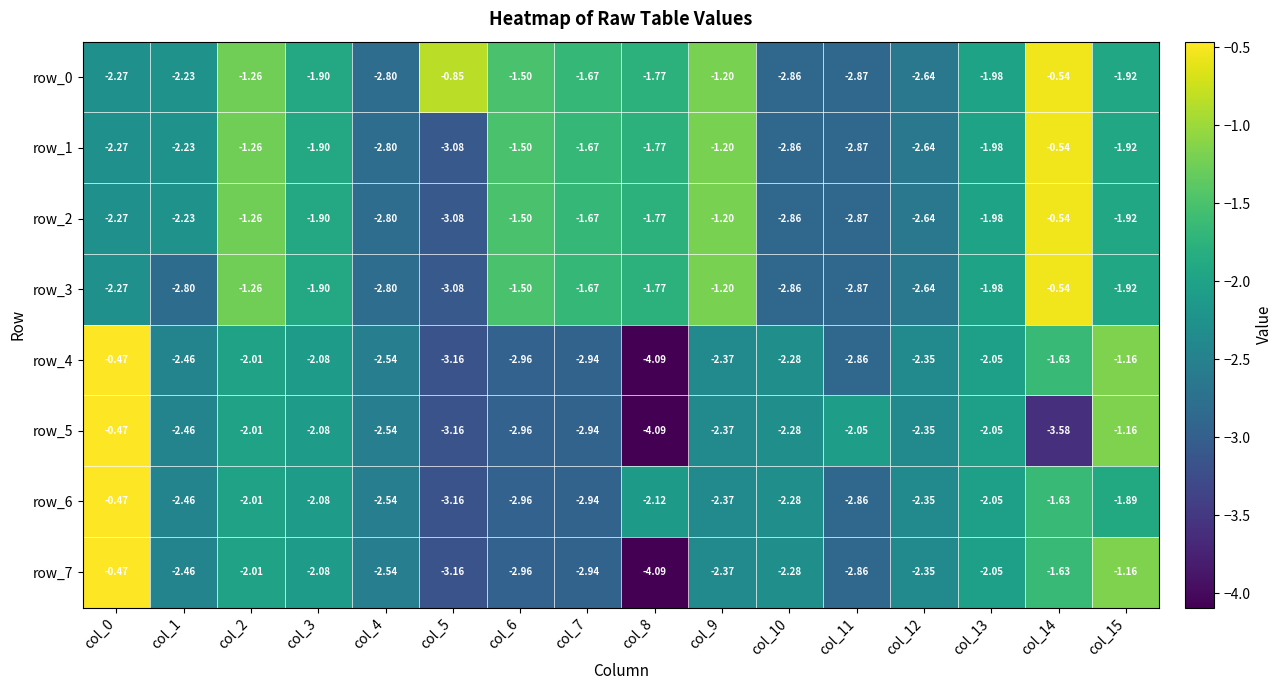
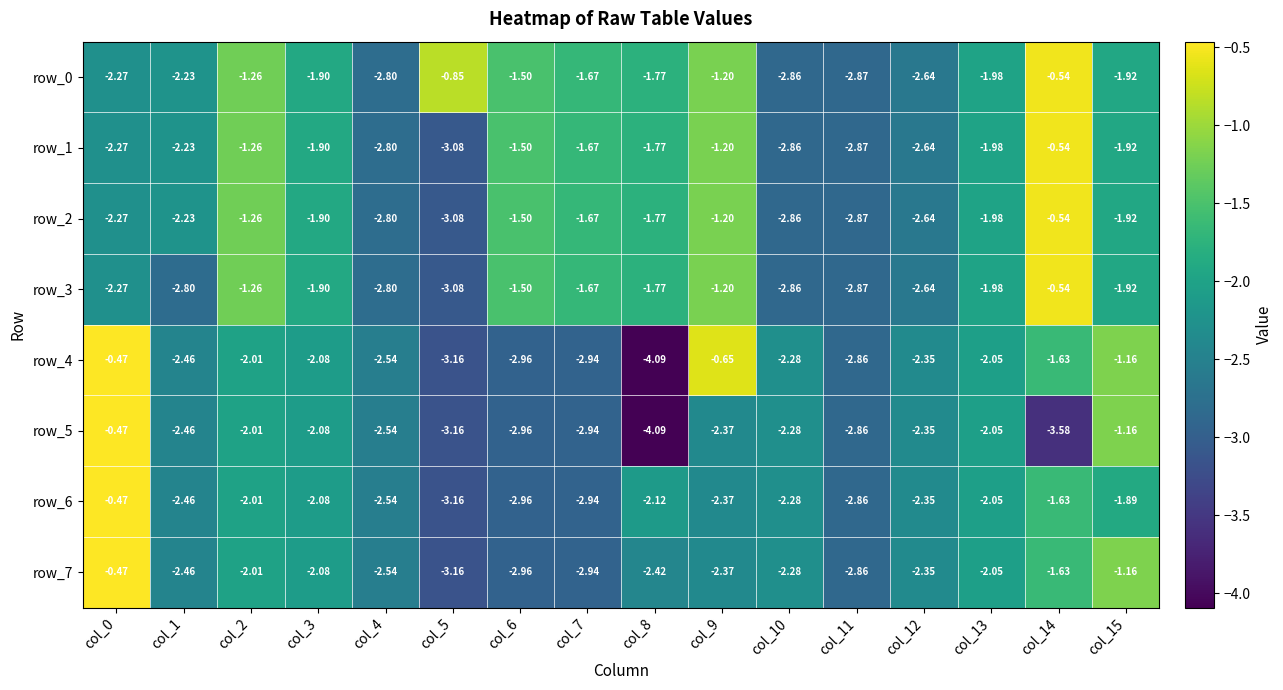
row_4, col_9: -2.37 -> -0.65
row_5, col_11: -2.05 -> -2.86
row_7, col_8: -4.09 -> -2.42
